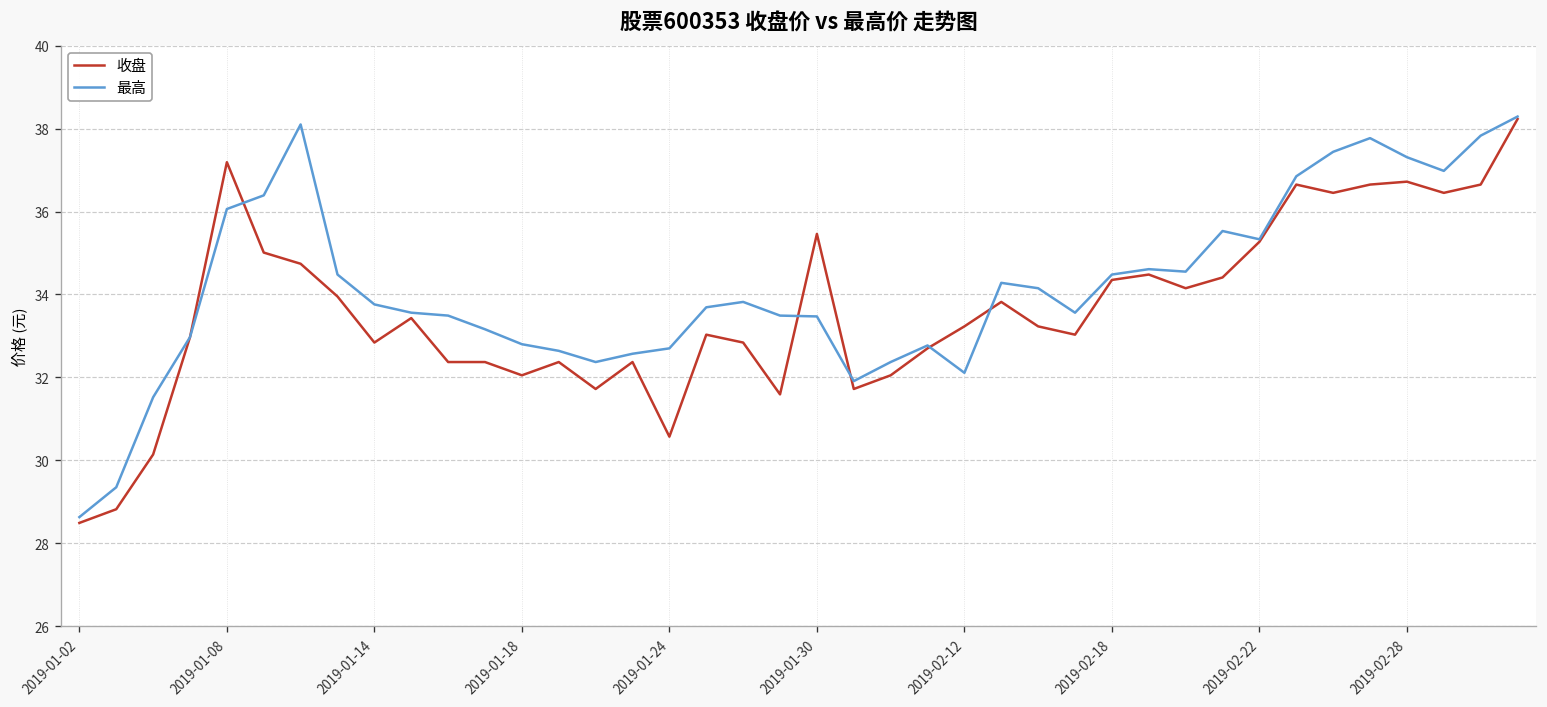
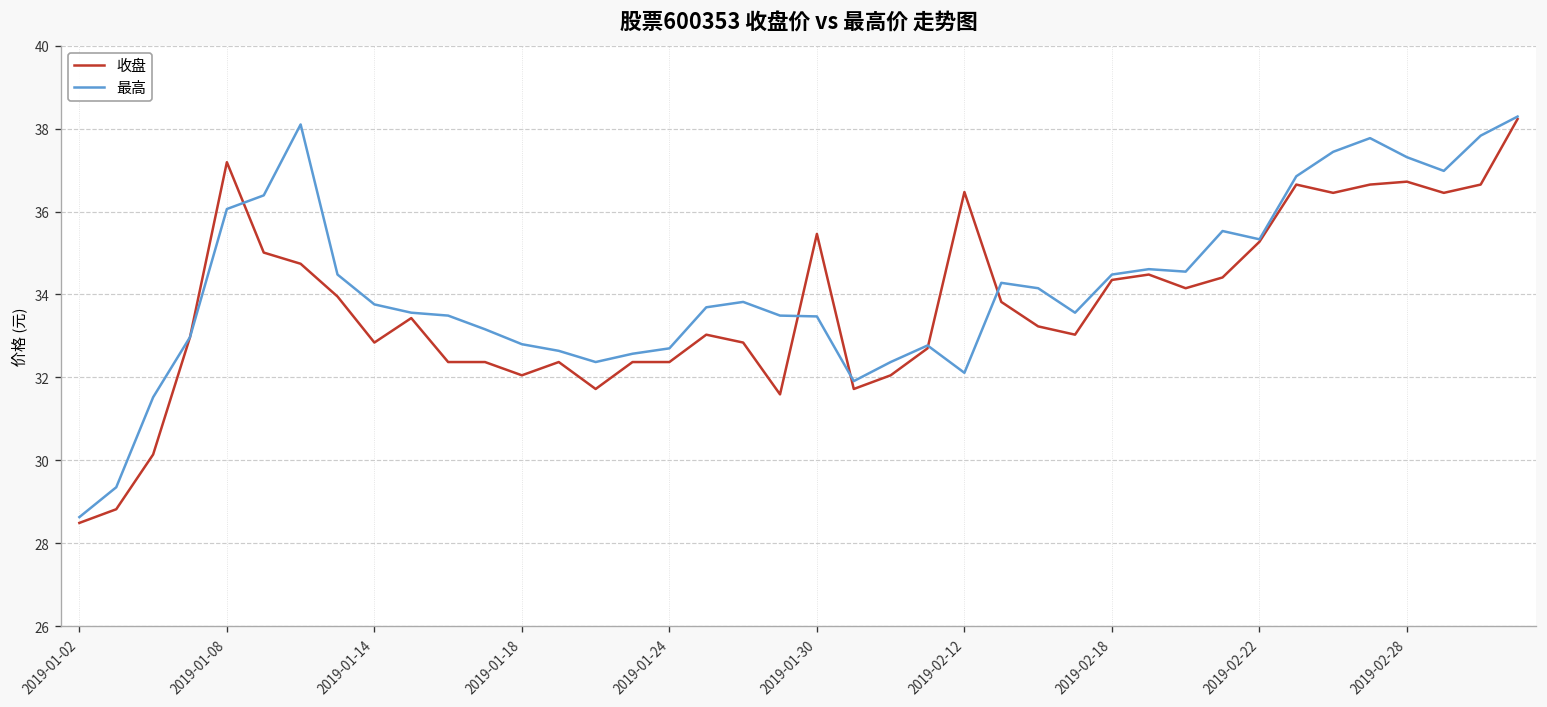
收盘, 2019-01-24: 30.6 -> 32.4
收盘, 2019-02-12: 33.2 -> 36.5
